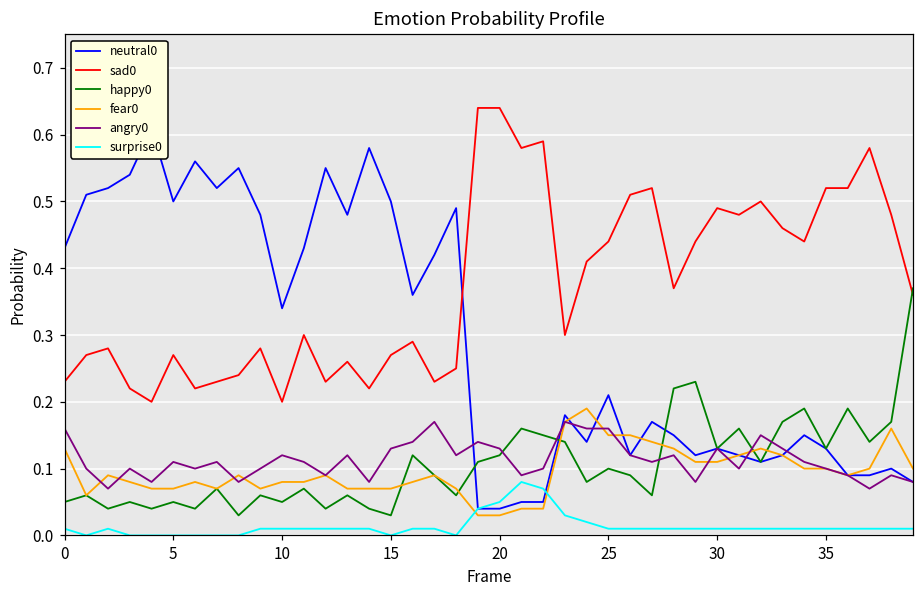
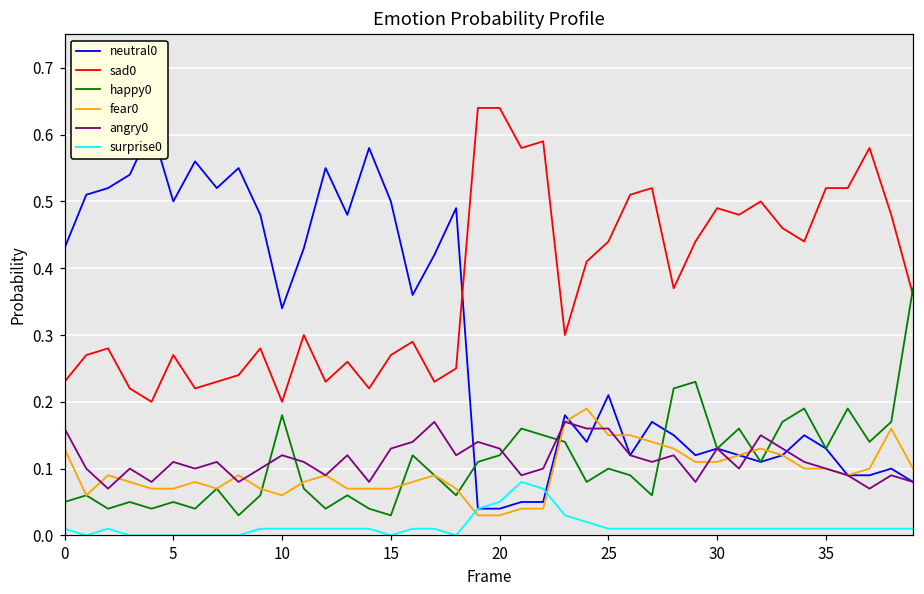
happy0, 10: 0.05 -> 0.18
fear0, 10: 0.08 -> 0.06
